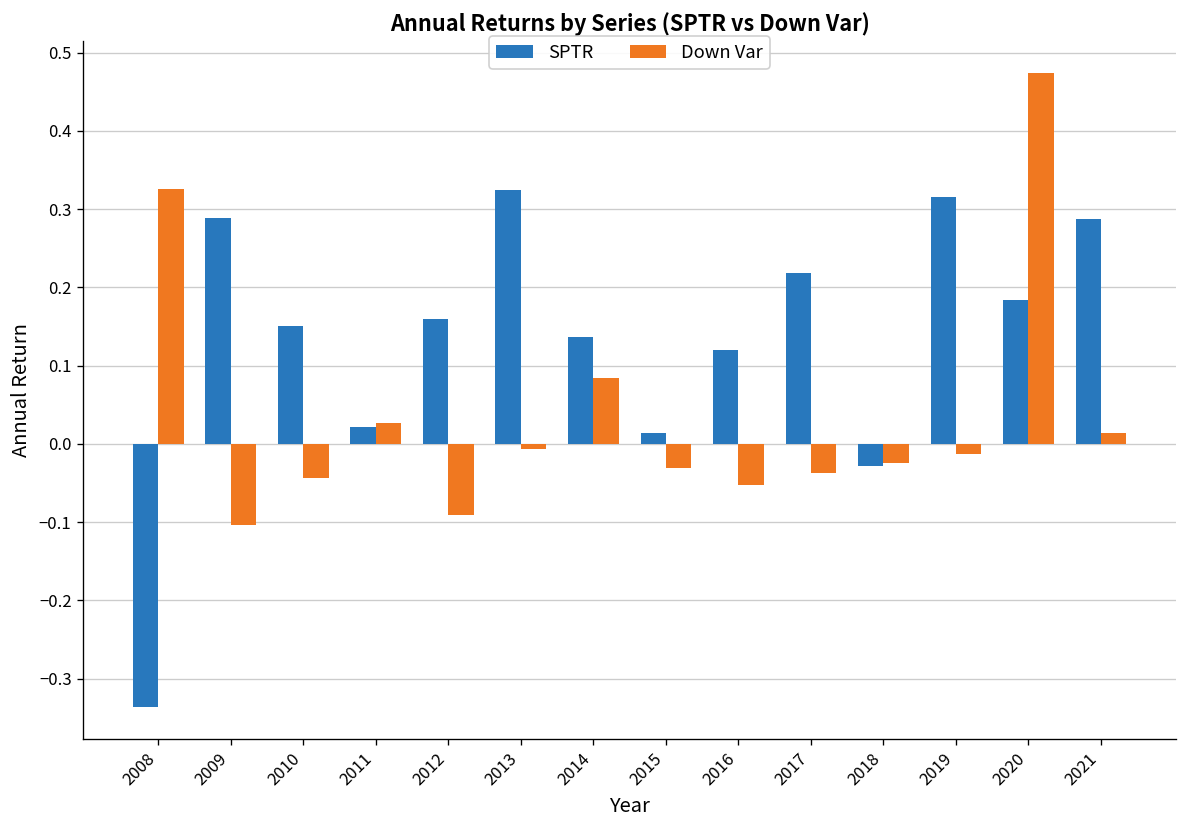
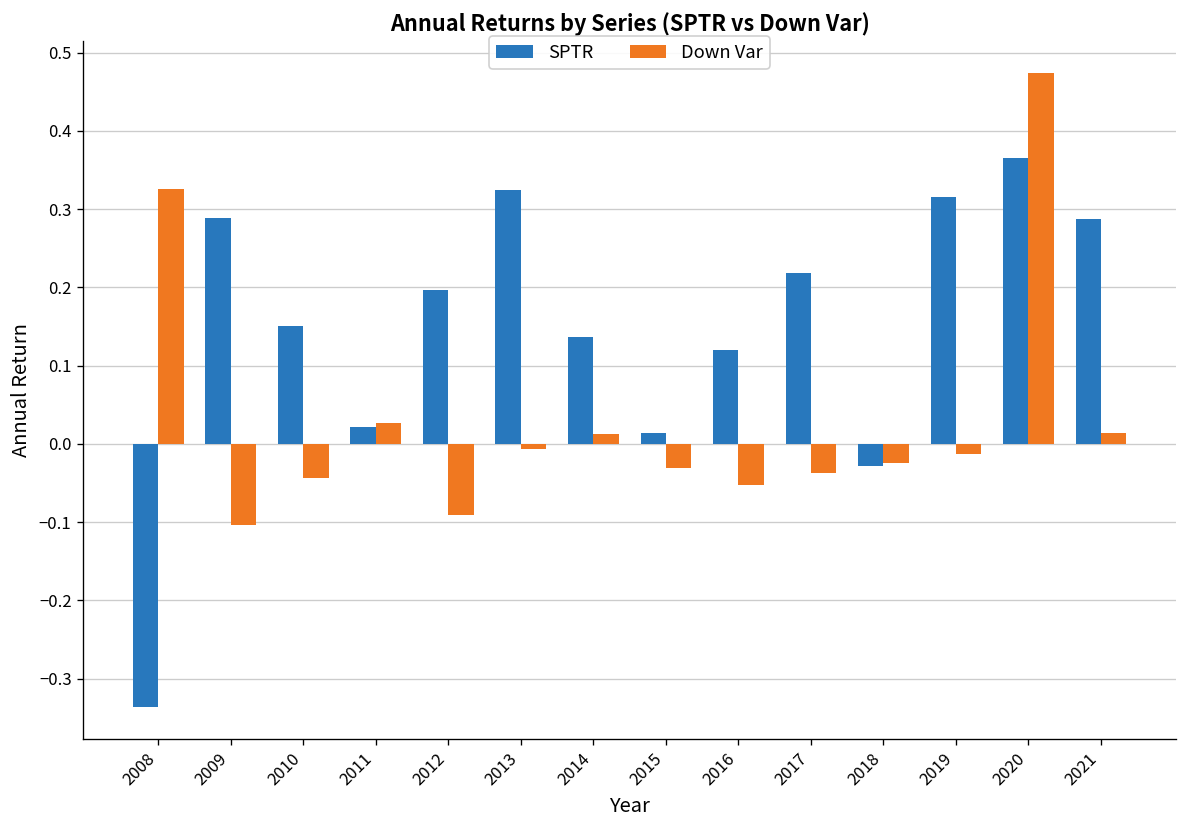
SPTR, 2012: 0.16 -> 0.20
Down Var, 2014: 0.08 -> 0.01
SPTR, 2020: 0.18 -> 0.36
